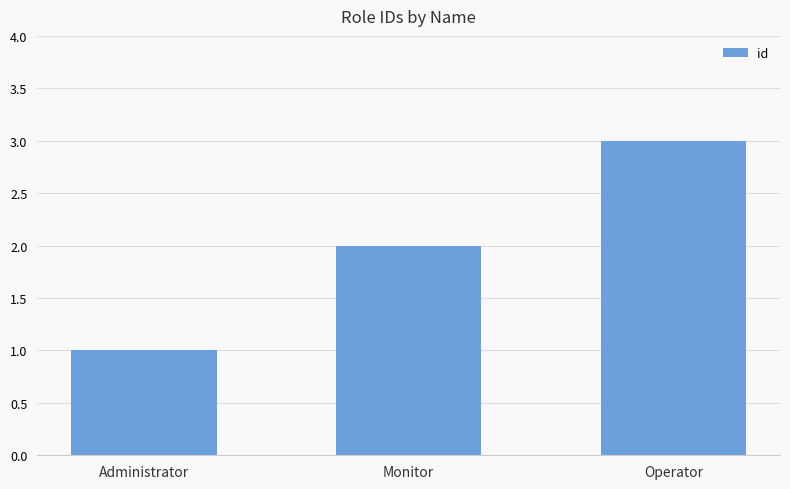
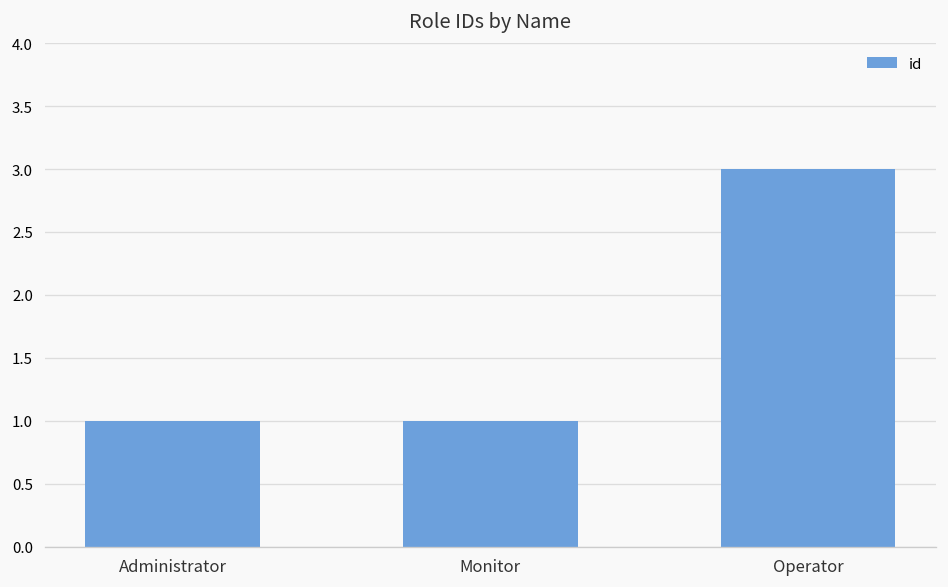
Monitor: 2 -> 1
